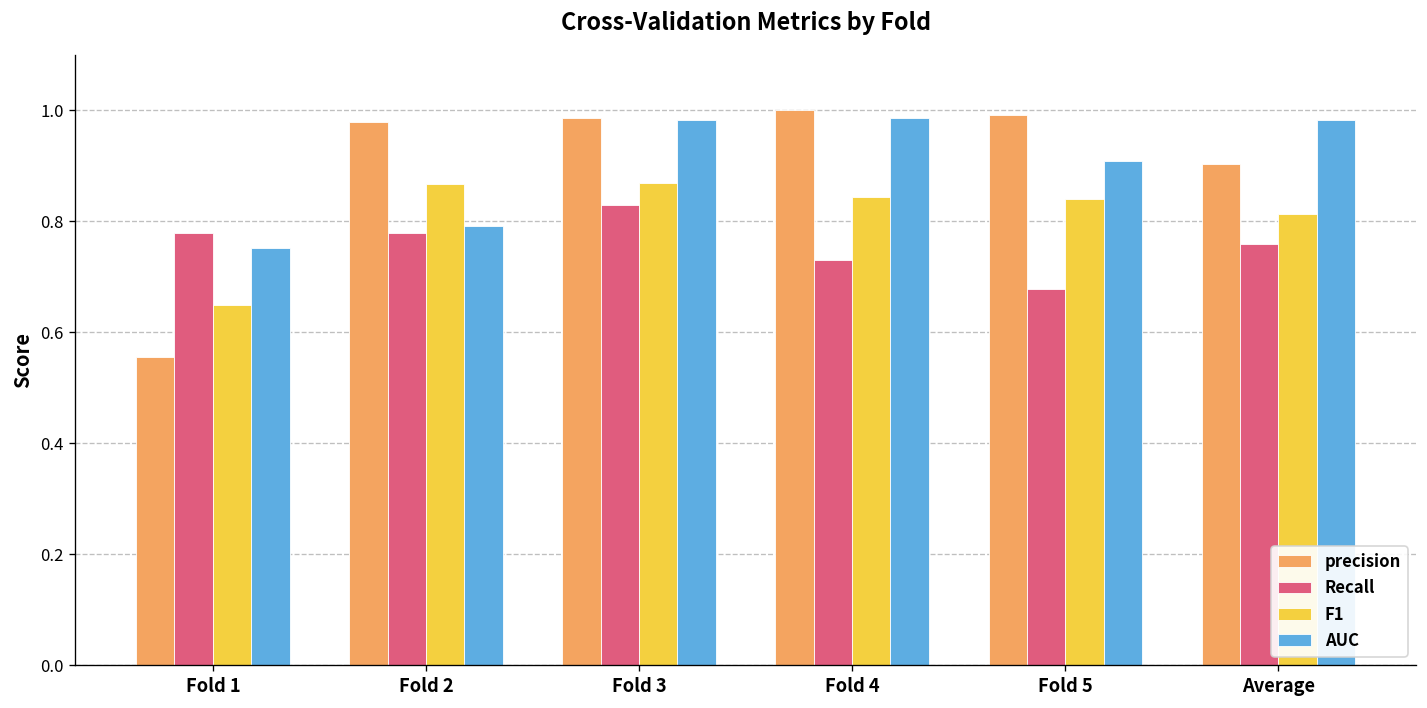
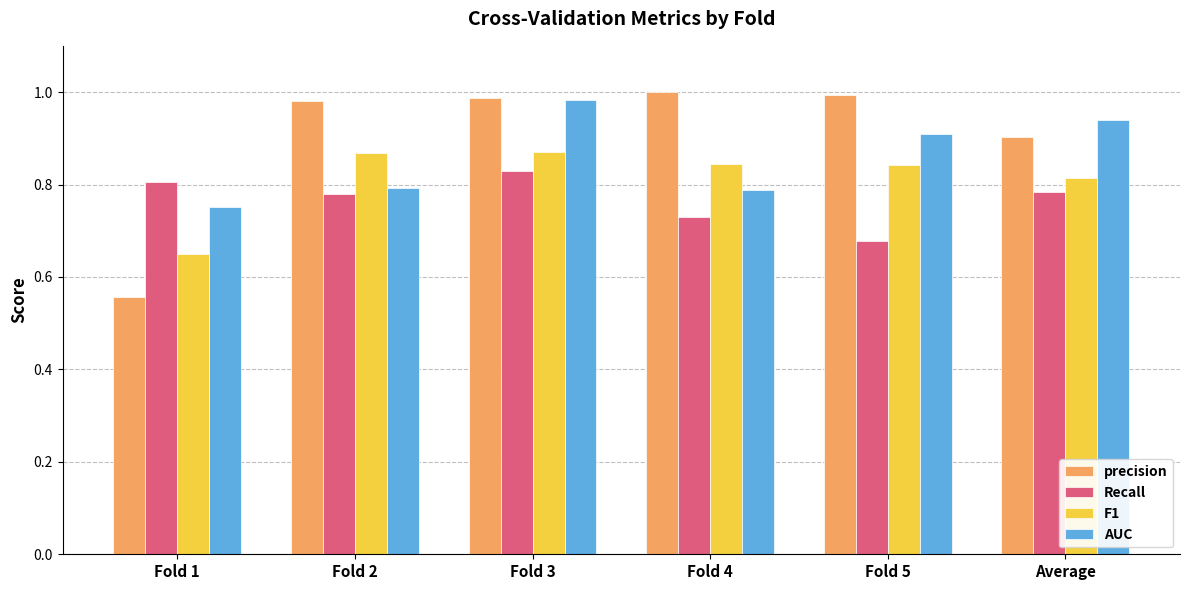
Recall, Fold 1: 0.78 -> 0.80
AUC, Fold 4: 0.99 -> 0.79
Recall, Average: 0.76 -> 0.78
AUC, Average: 0.98 -> 0.94
